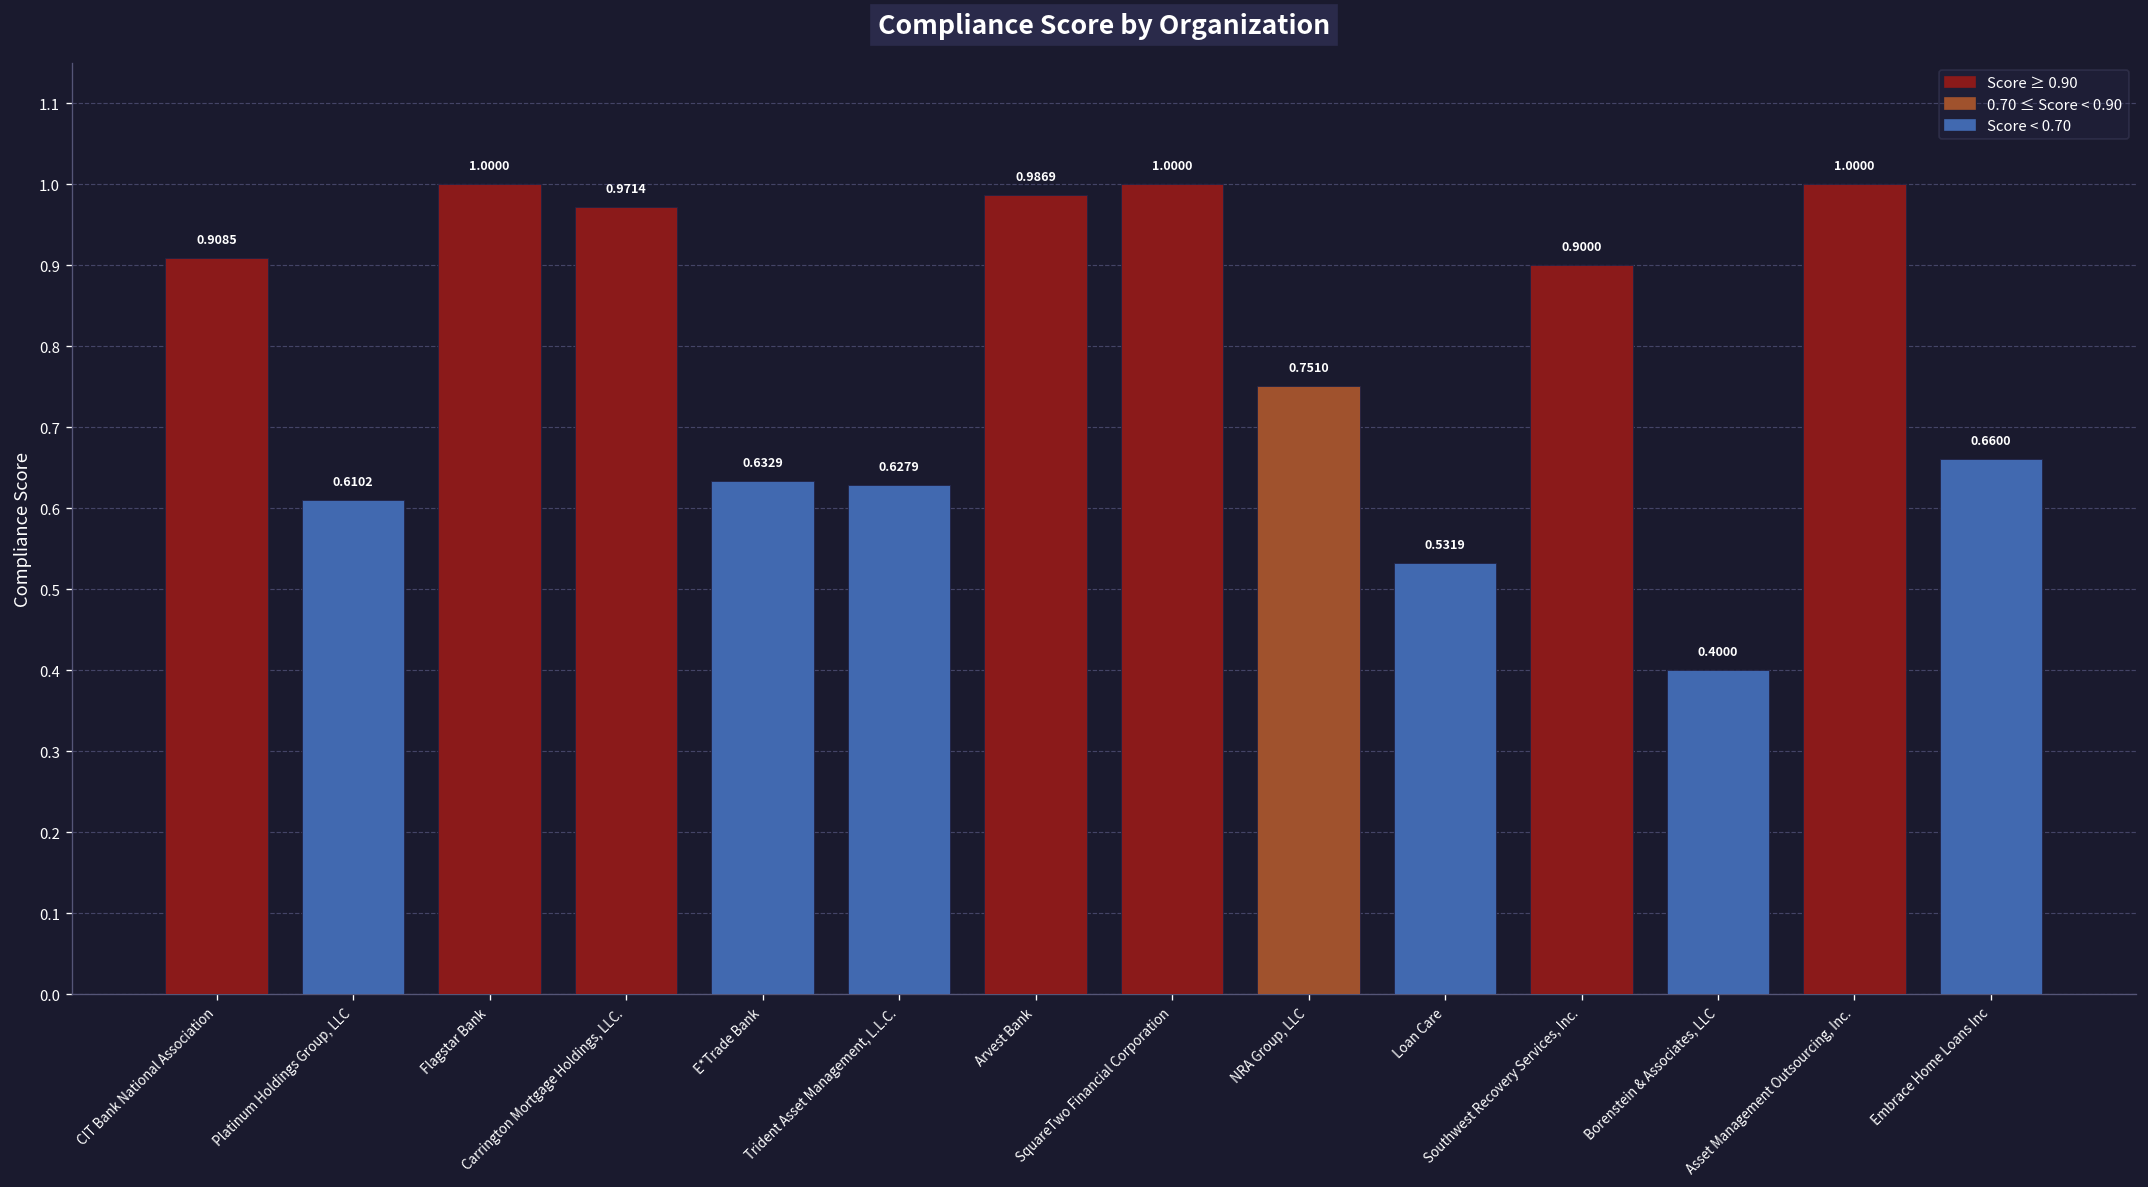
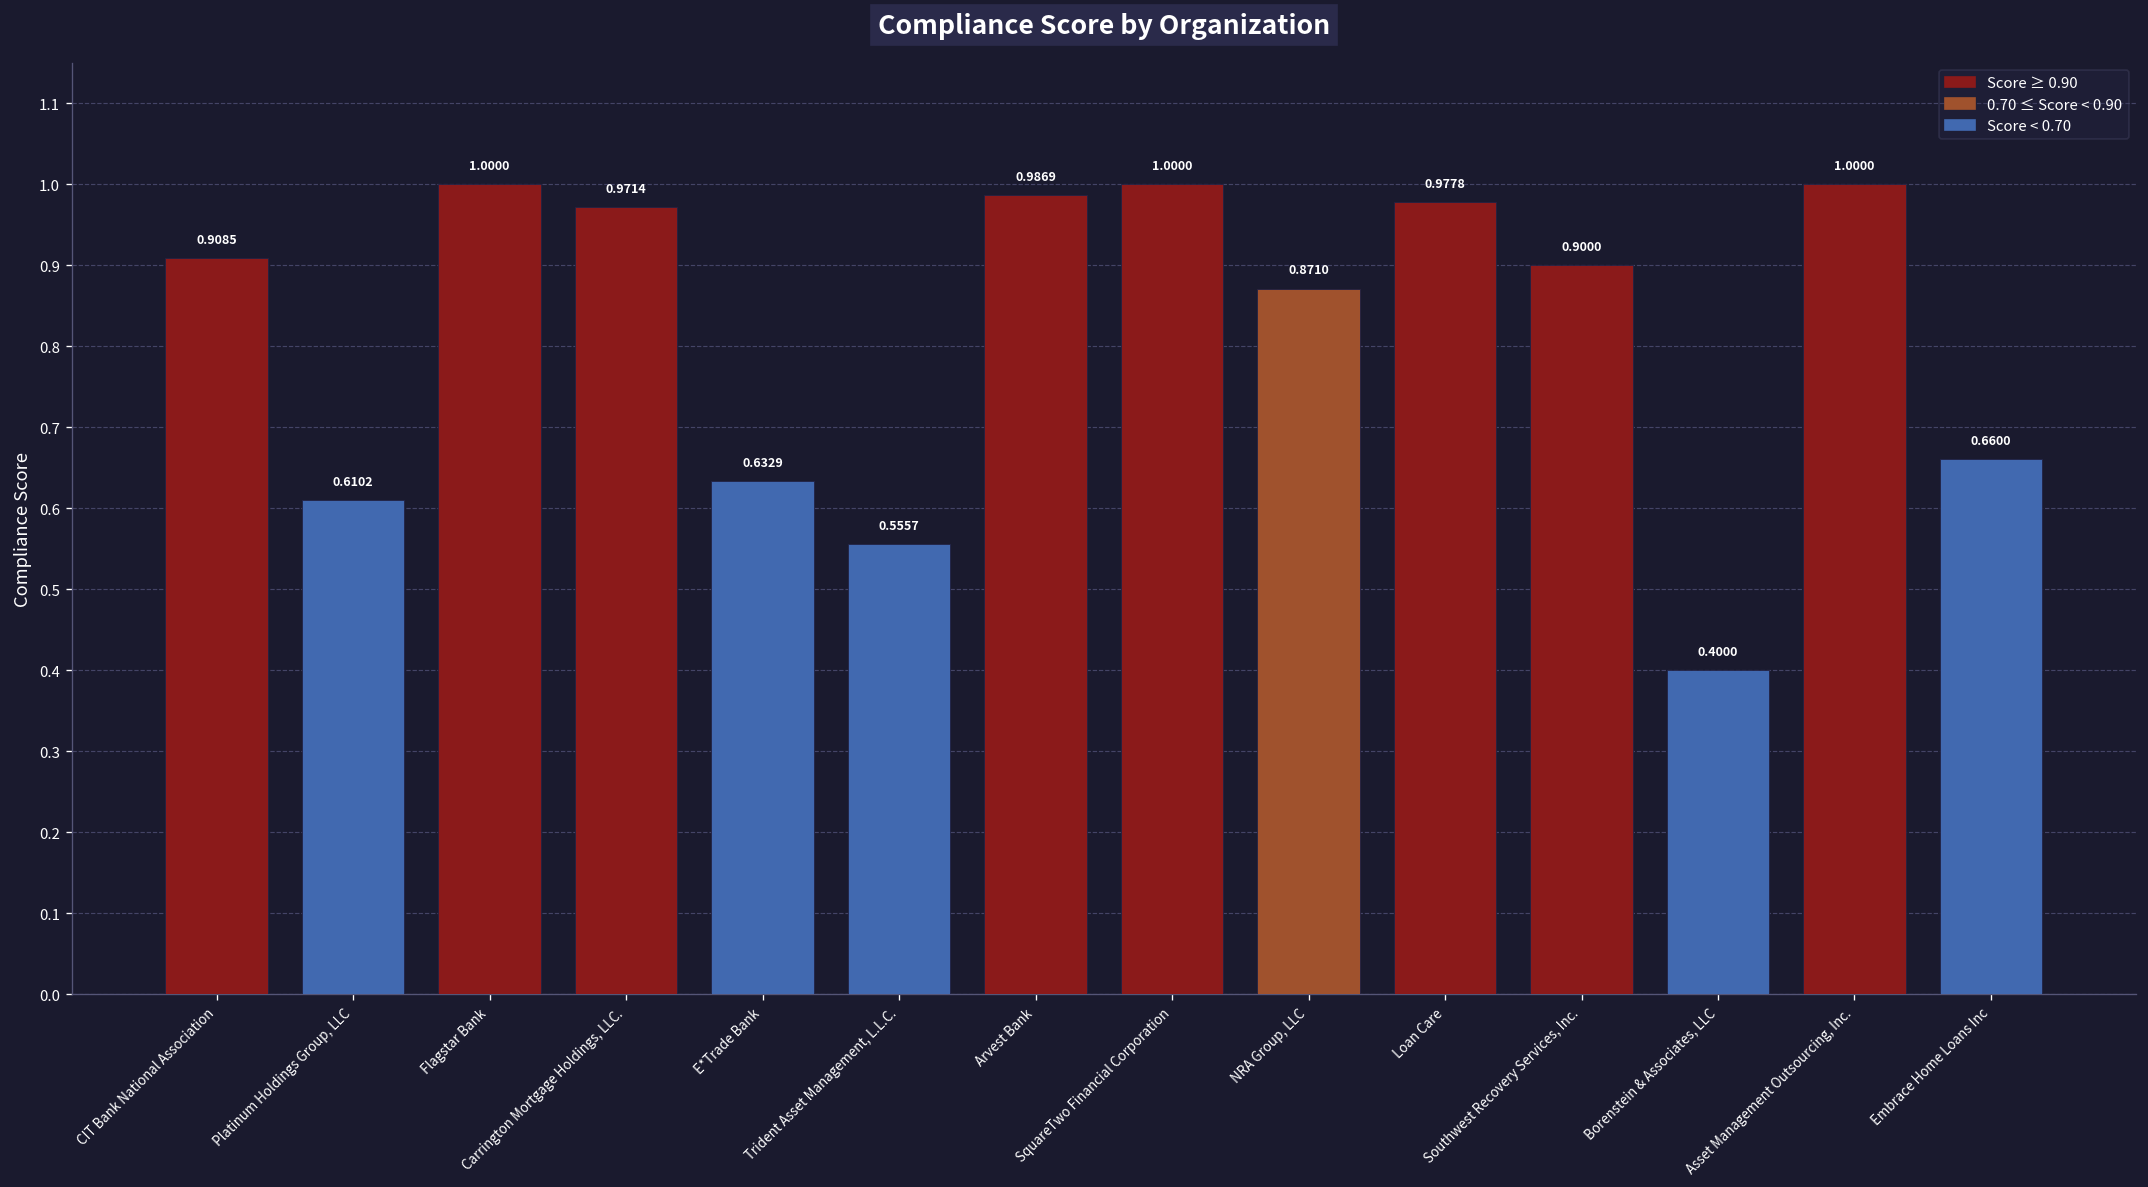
Trident Asset Management, L.L.C.: 0.6279 -> 0.5557
NRA Group, LLC: 0.7510 -> 0.8710
Loan Care: 0.5319 -> 0.9778
